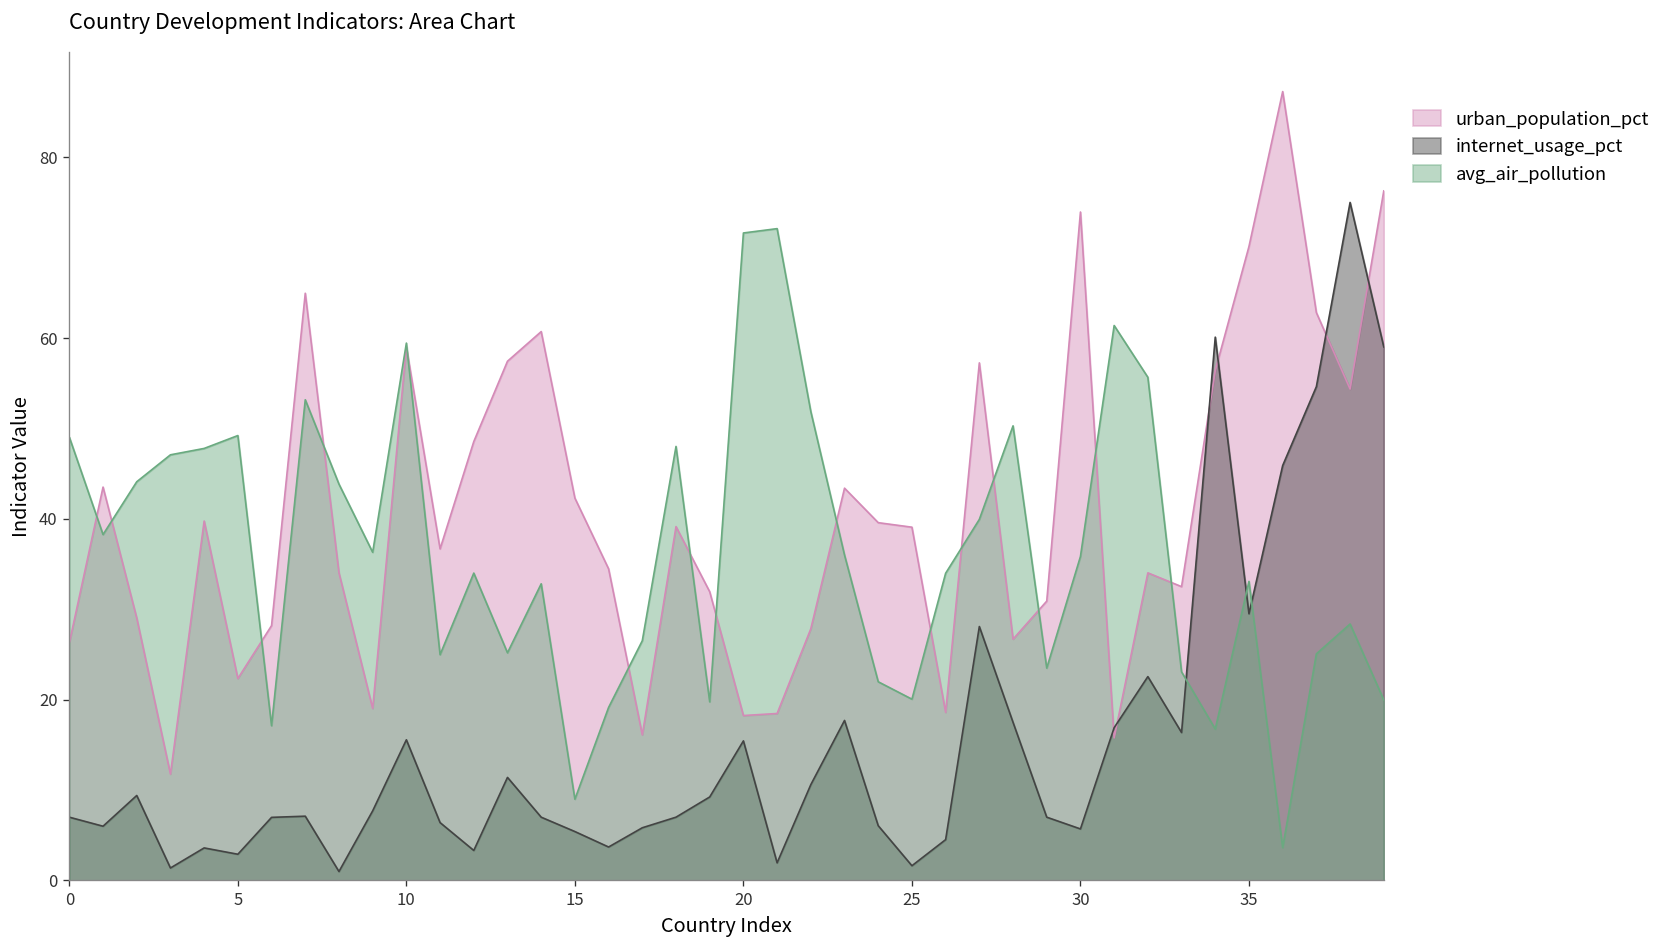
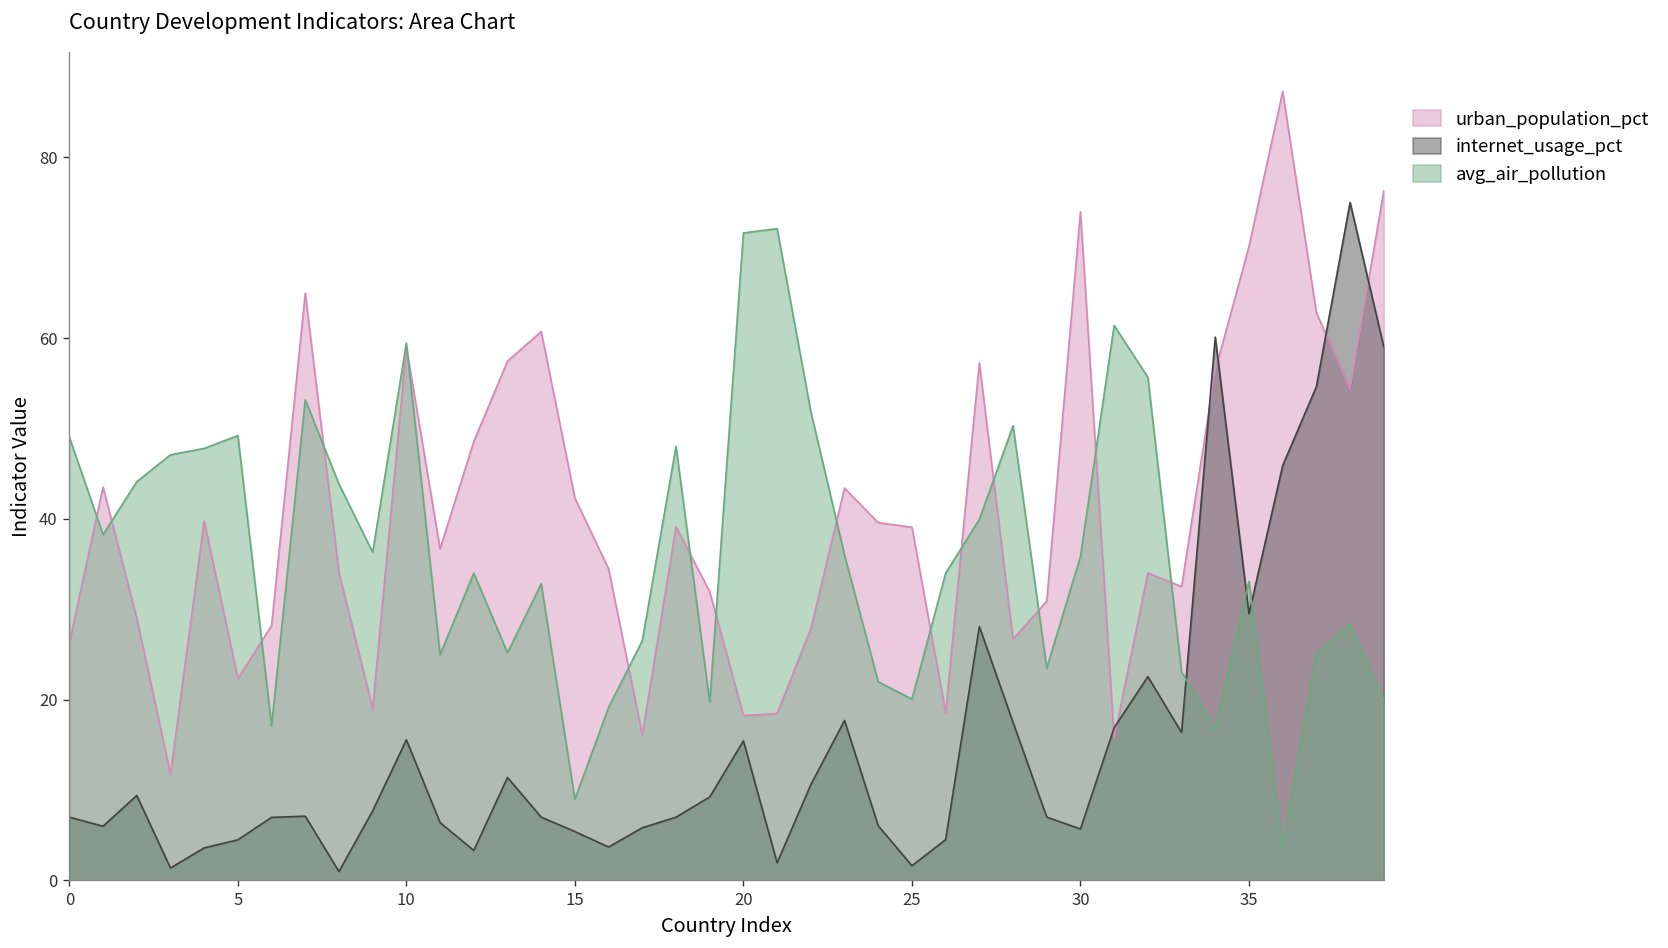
internet_usage_pct, 5: 3 -> 5
